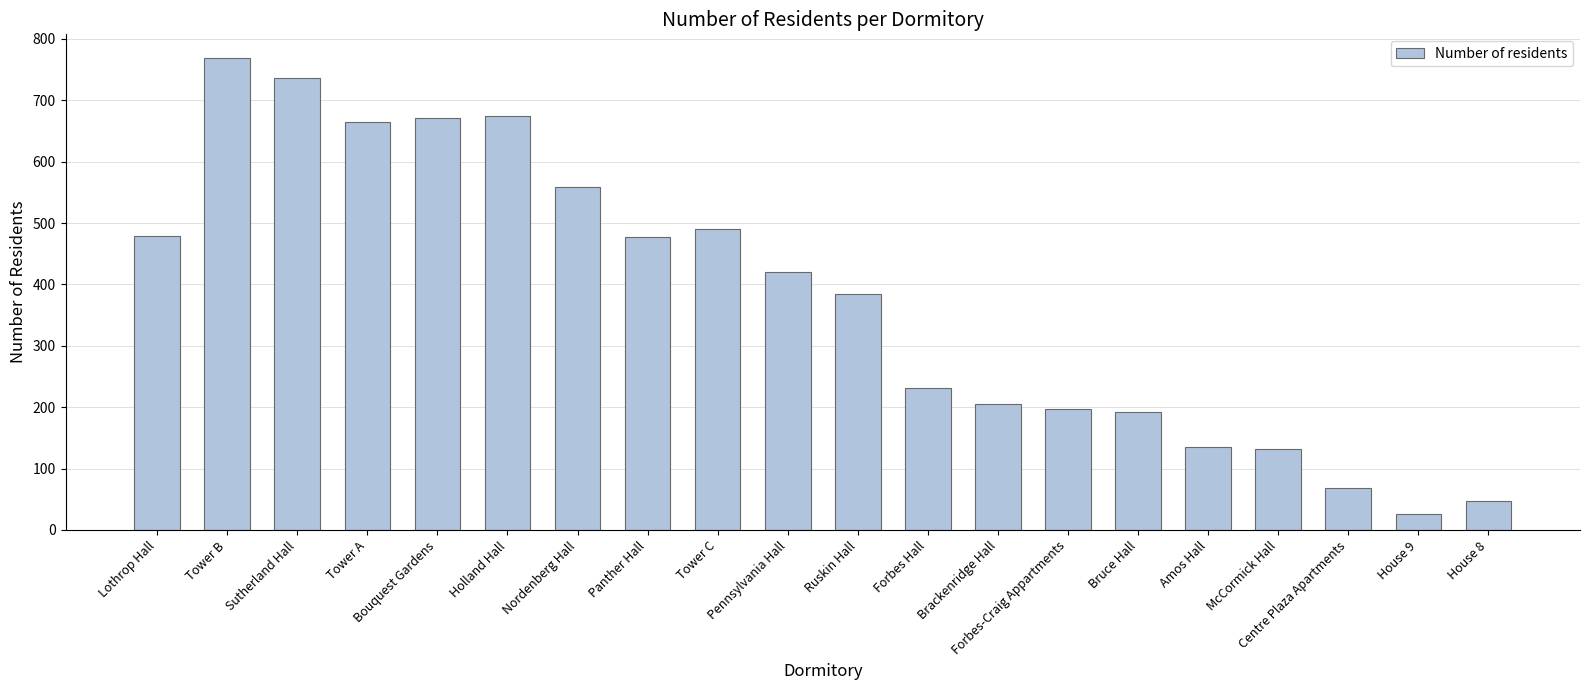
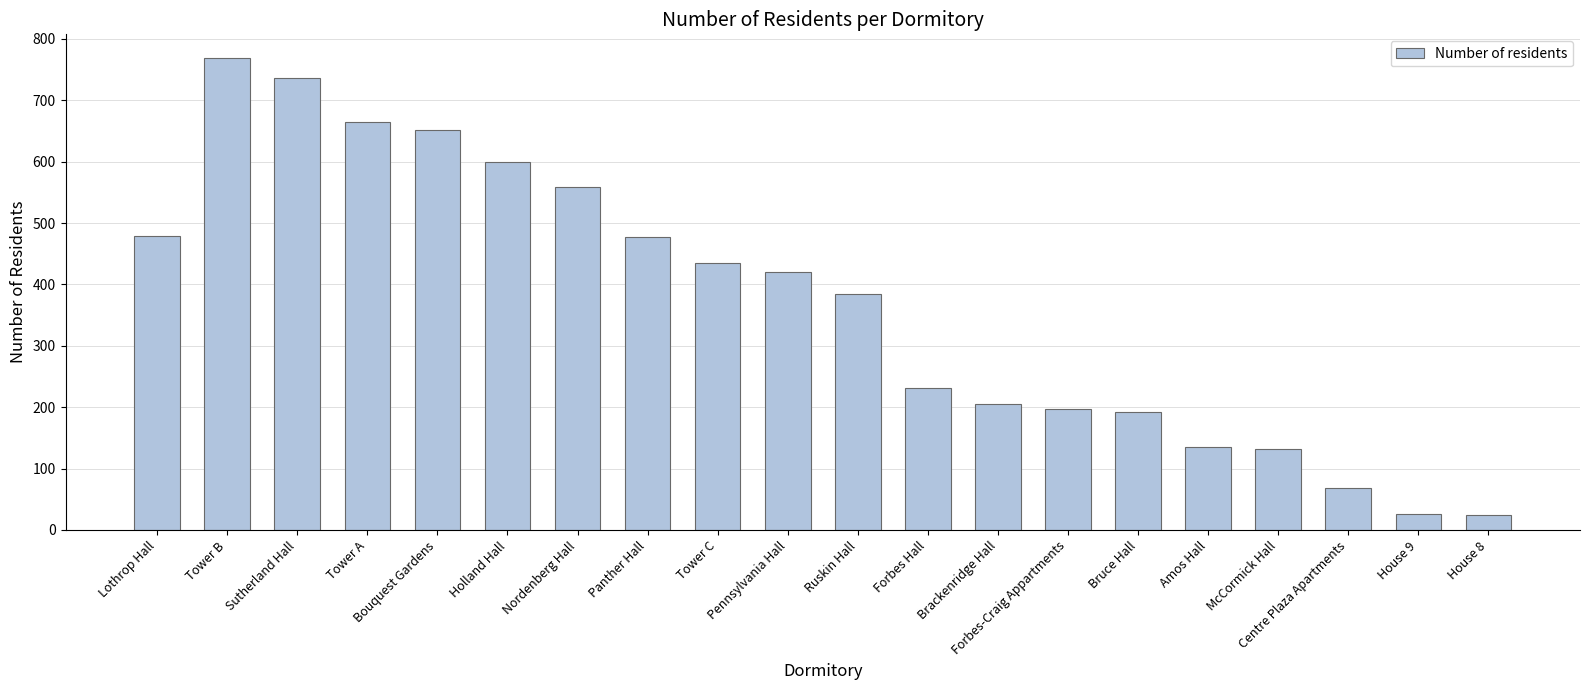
Bouquest Gardens: 670 -> 650
Holland Hall: 680 -> 600
Tower C: 490 -> 440
House 8: 50 -> 30
